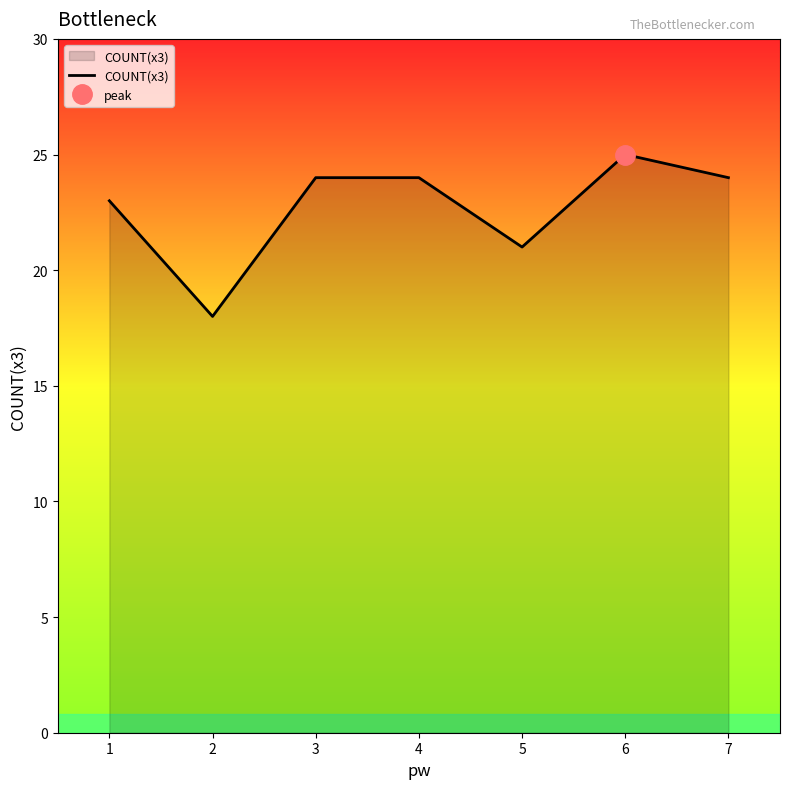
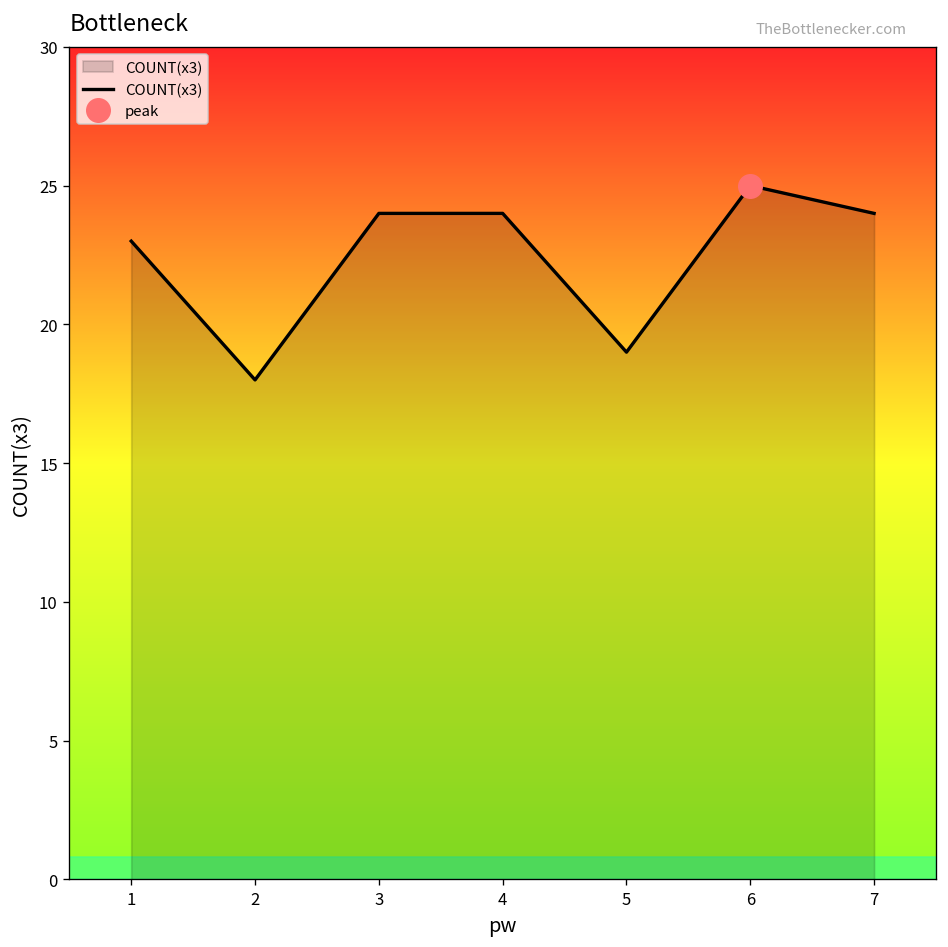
COUNT(x3), 5: 21 -> 19
